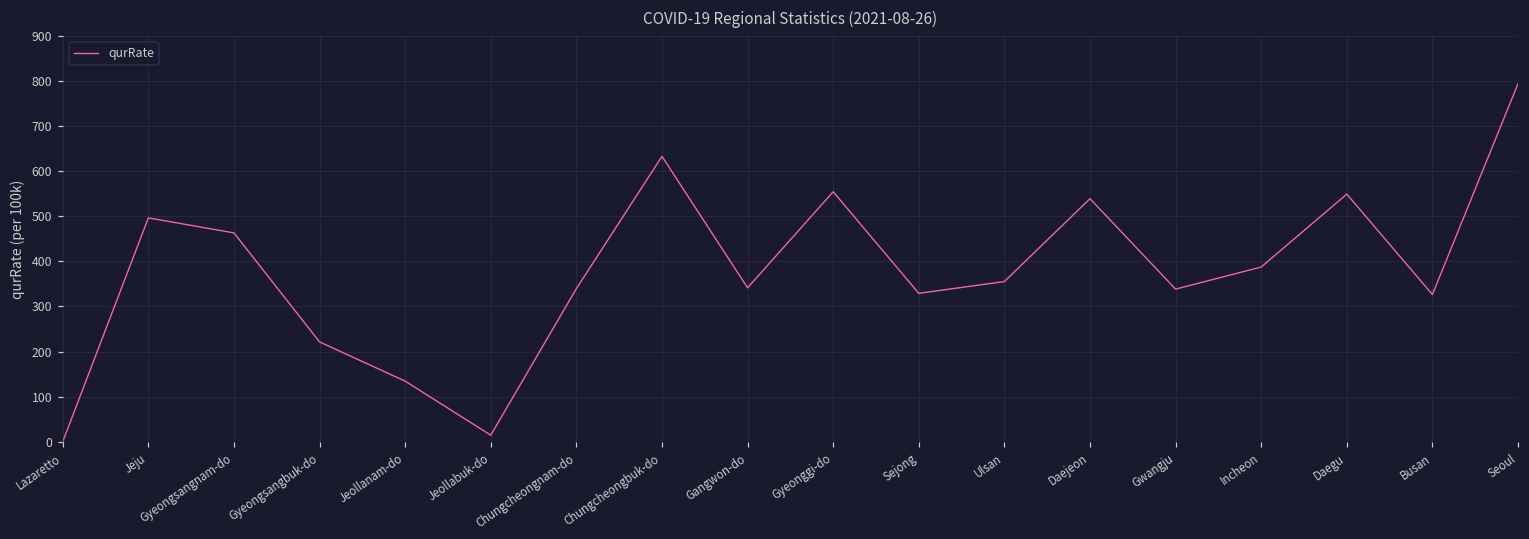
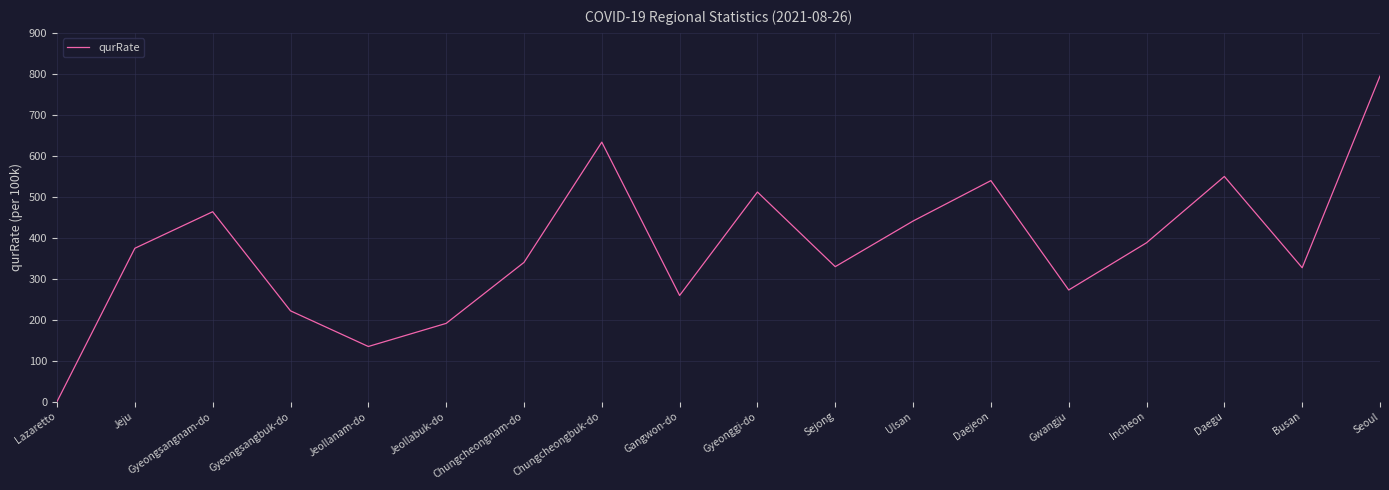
Jeju: 500 -> 370
Jeollabuk-do: 10 -> 190
Gangwon-do: 340 -> 260
Gyeonggi-do: 550 -> 510
Ulsan: 360 -> 440
Gwangju: 340 -> 270
